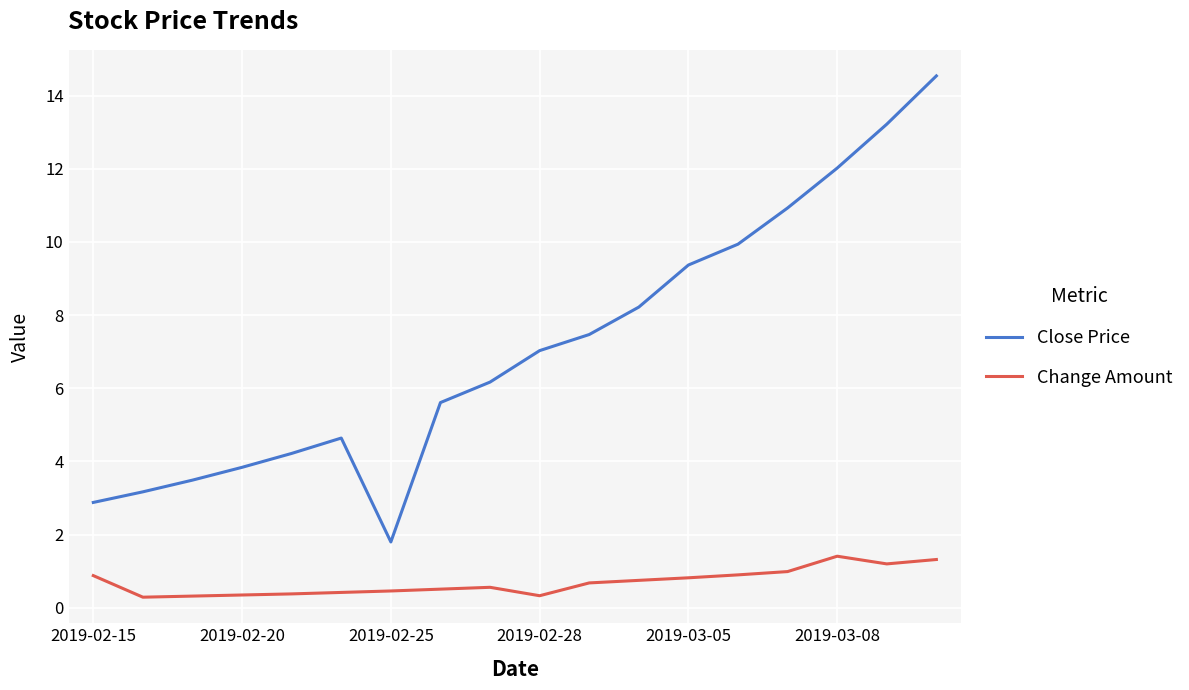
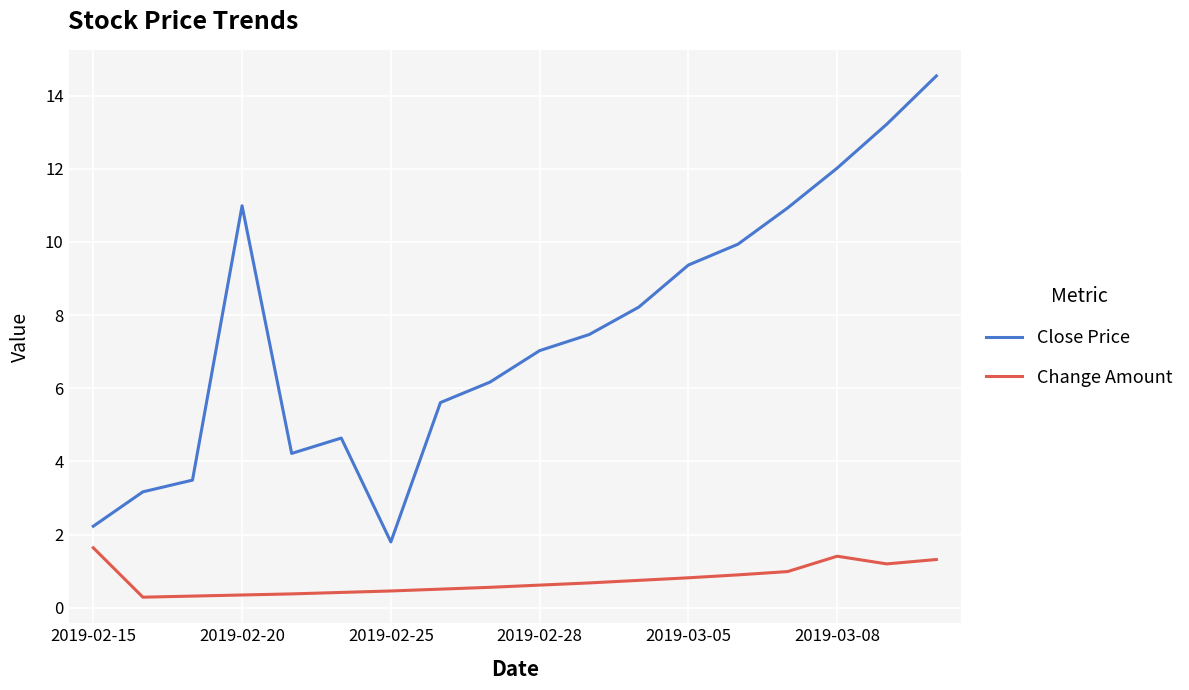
Close Price, 2019-02-15: 2.9 -> 2.2
Change Amount, 2019-02-15: 0.9 -> 1.6
Close Price, 2019-02-20: 3.8 -> 11.0
Change Amount, 2019-02-28: 0.3 -> 0.6
